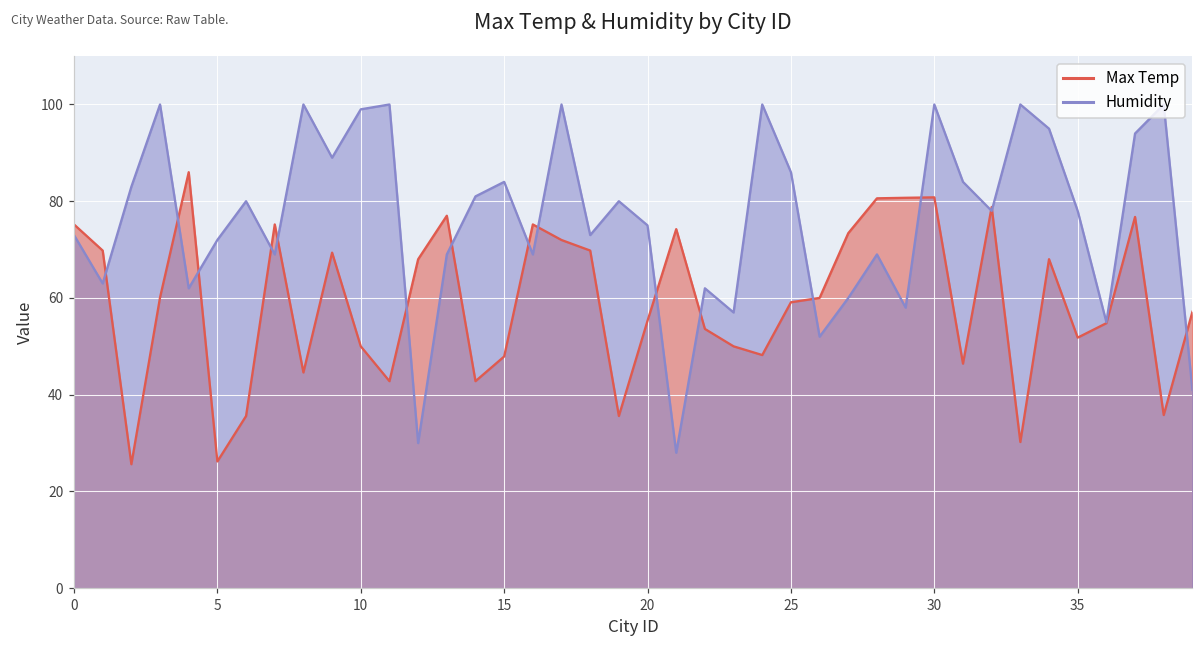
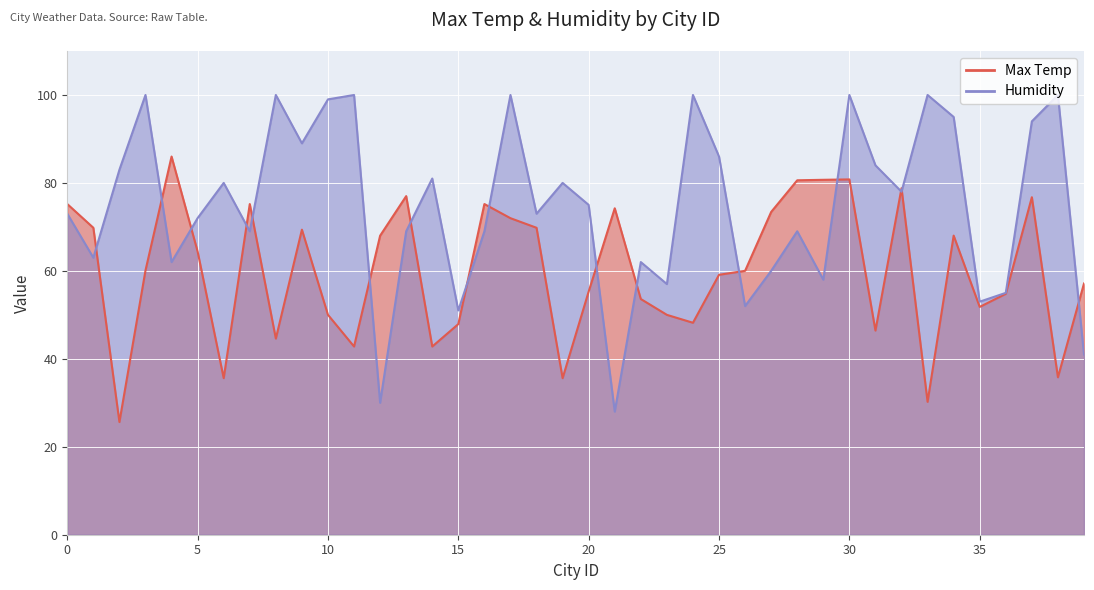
Max Temp, 5: 26 -> 64
Humidity, 15: 84 -> 51
Humidity, 35: 78 -> 53
